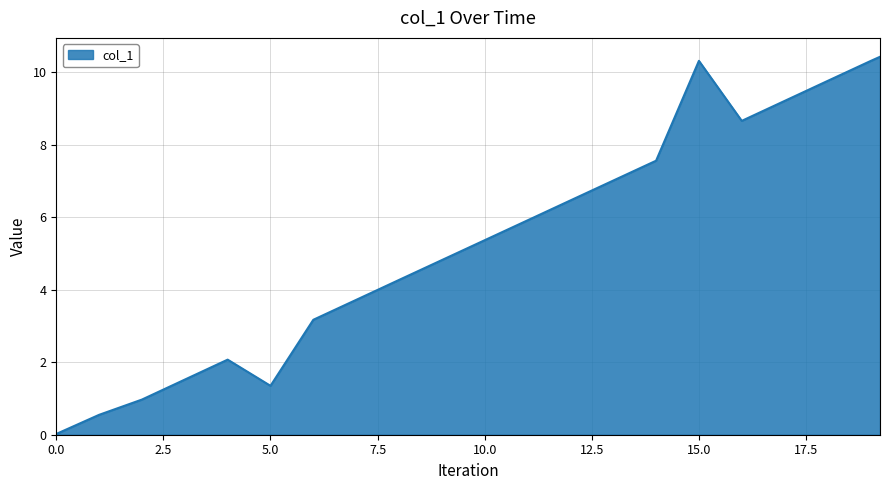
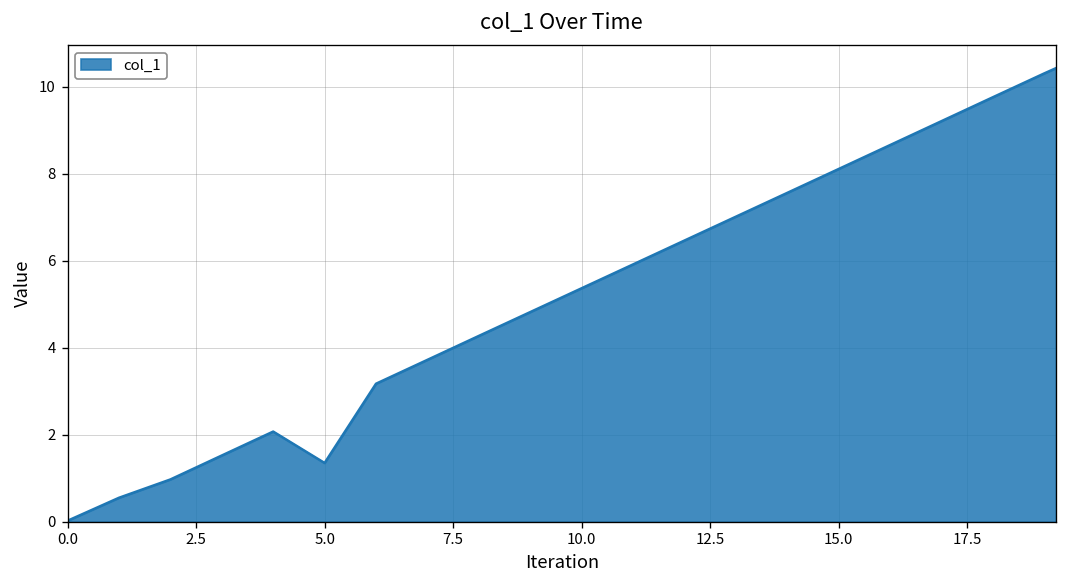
15.0: 10.3 -> 8.1
